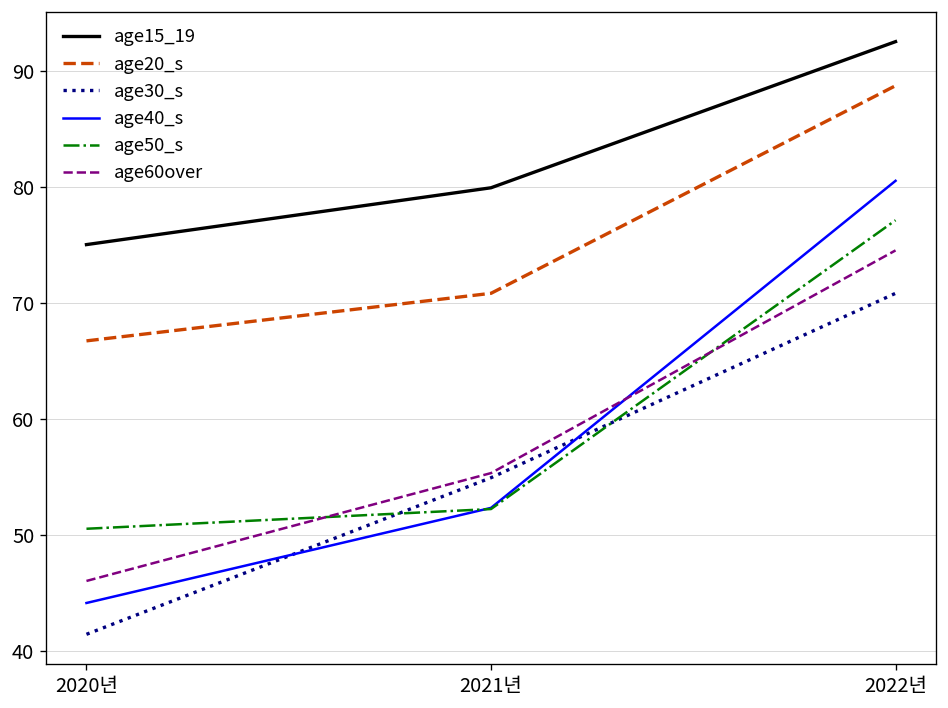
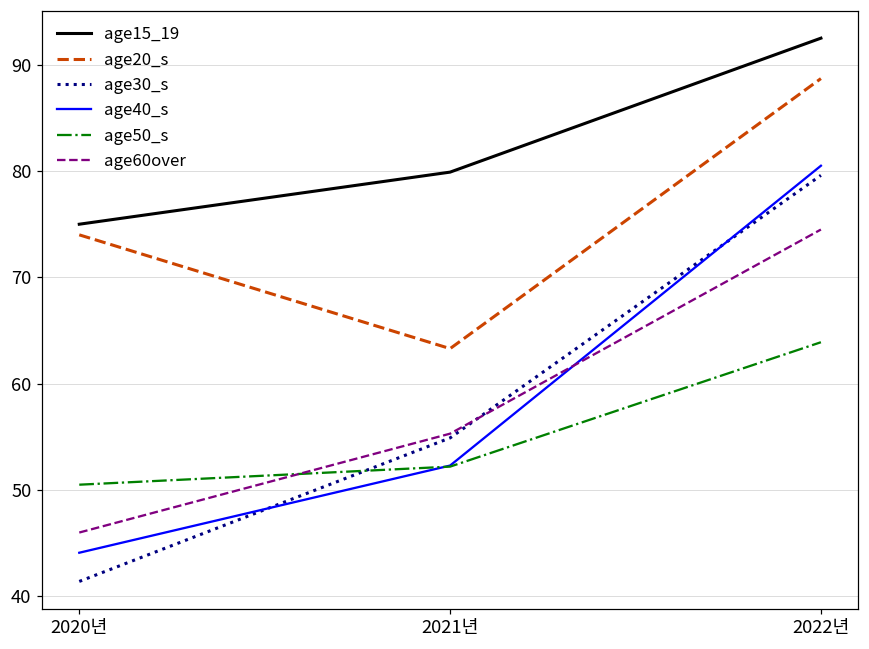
age20_s, 2020년: 67 -> 74
age20_s, 2021년: 71 -> 63
age30_s, 2022년: 71 -> 80
age50_s, 2022년: 77 -> 64
